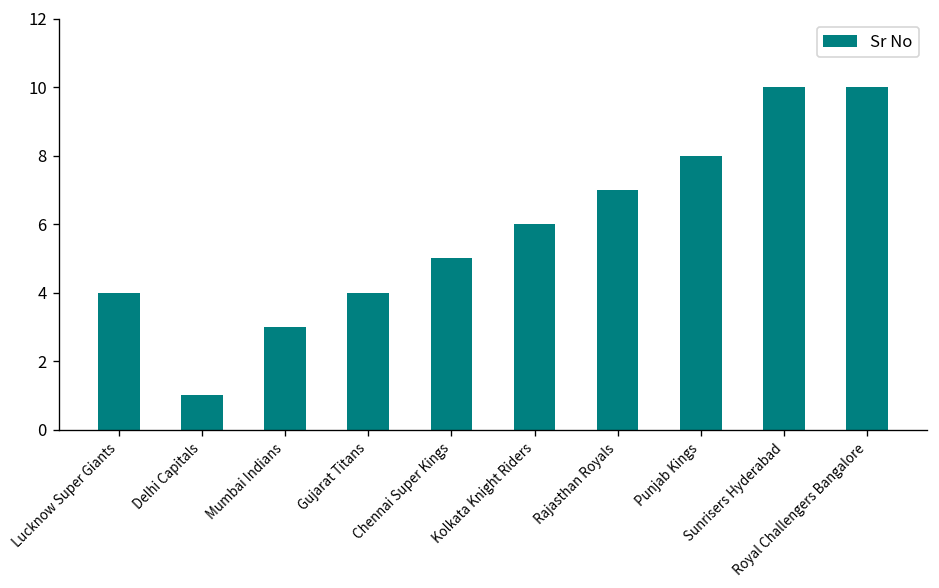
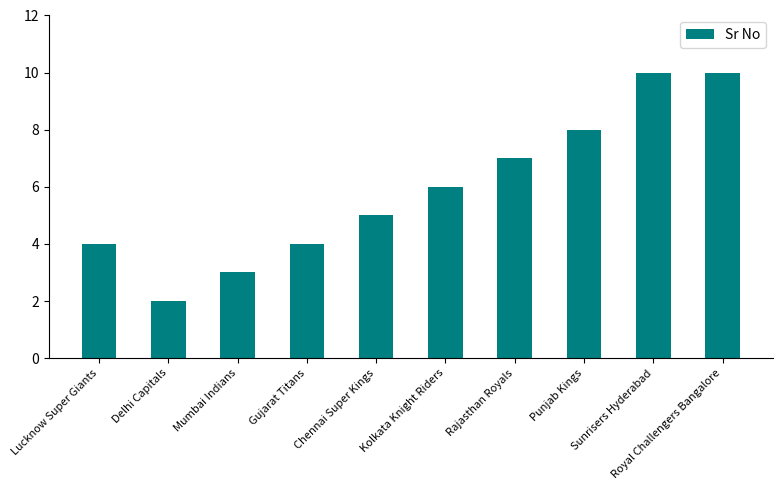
Delhi Capitals: 1 -> 2
